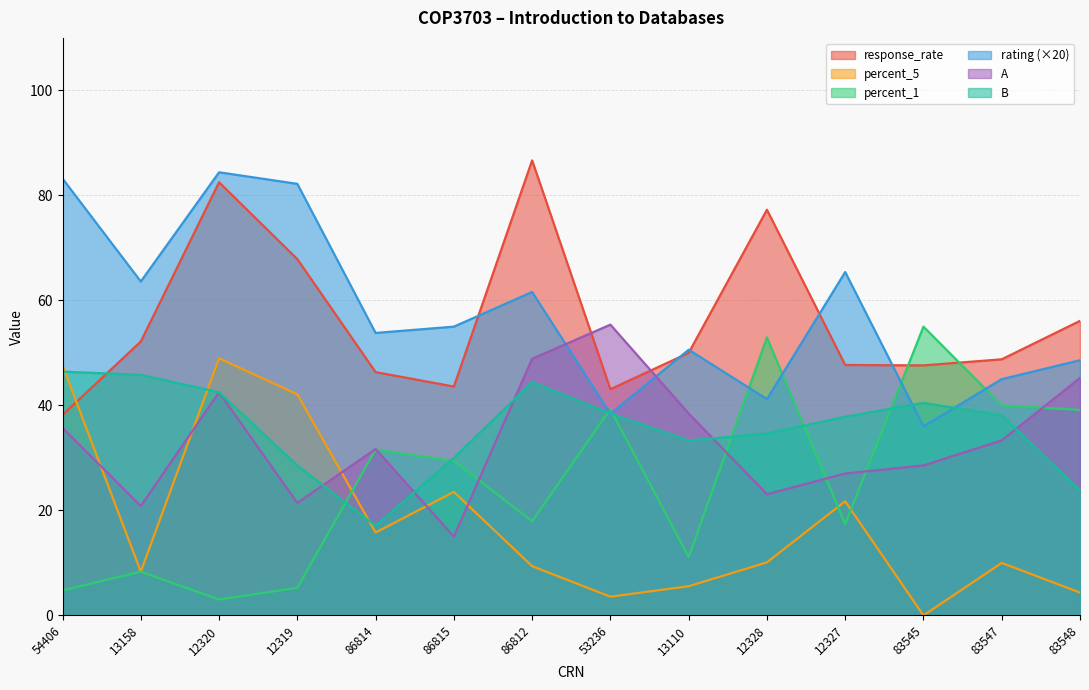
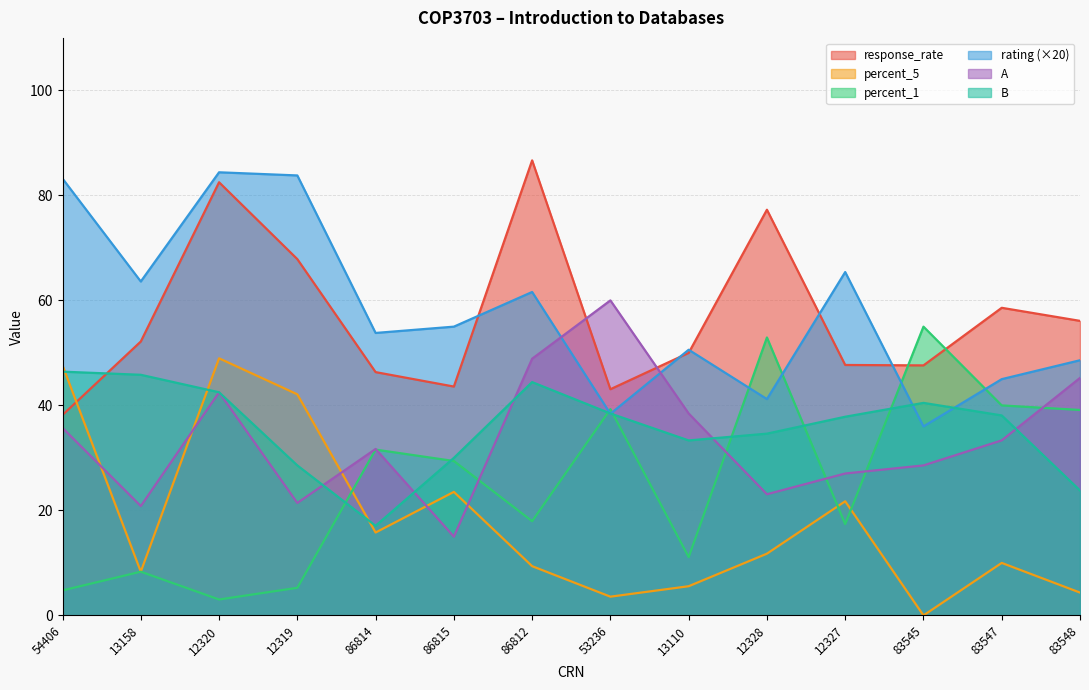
rating (×20), 12319: 82 -> 84
A, 53236: 55 -> 60
percent_5, 12328: 10 -> 12
response_rate, 83547: 49 -> 59
